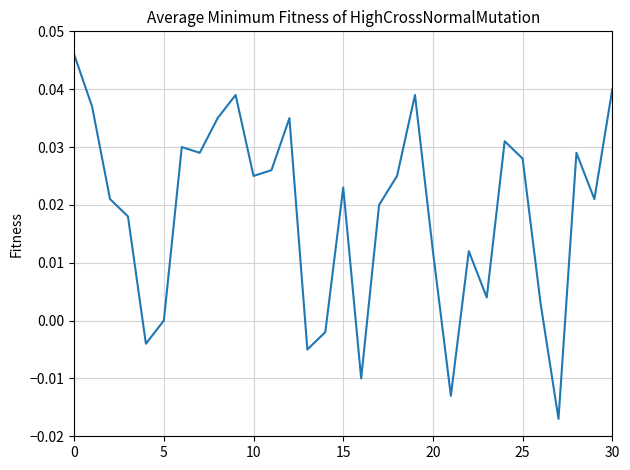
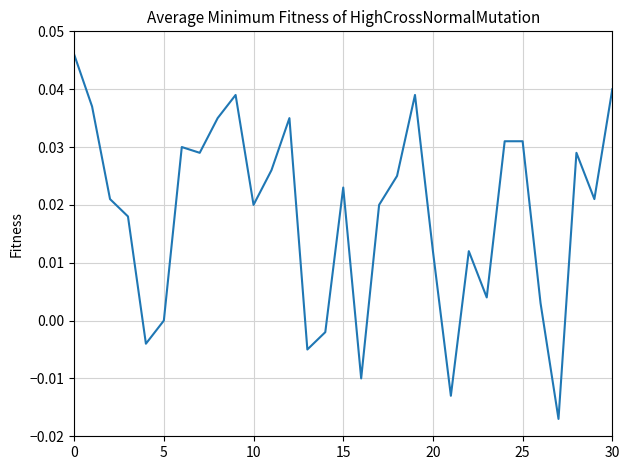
10: 0.025 -> 0.020
25: 0.028 -> 0.031
